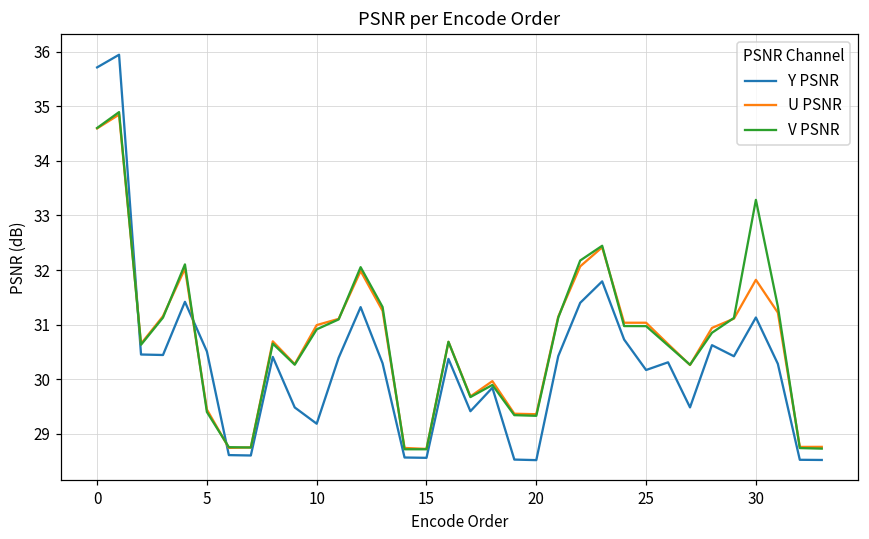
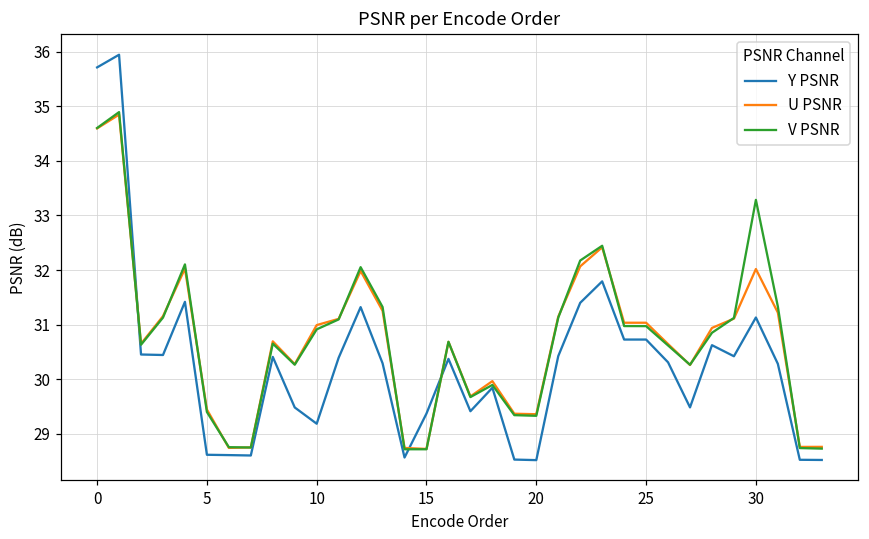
Y PSNR, 5: 30.5 -> 28.6
Y PSNR, 15: 28.6 -> 29.4
Y PSNR, 25: 30.2 -> 30.7
U PSNR, 30: 31.8 -> 32.0
